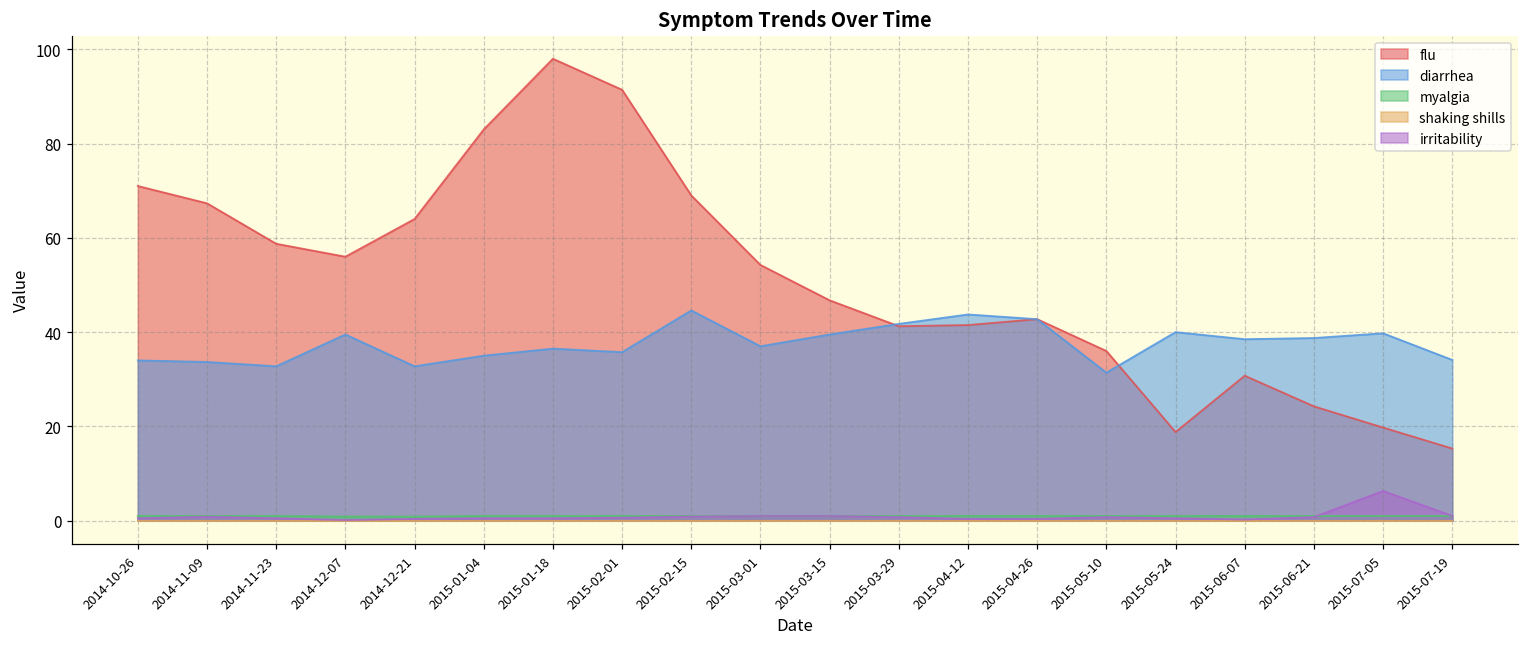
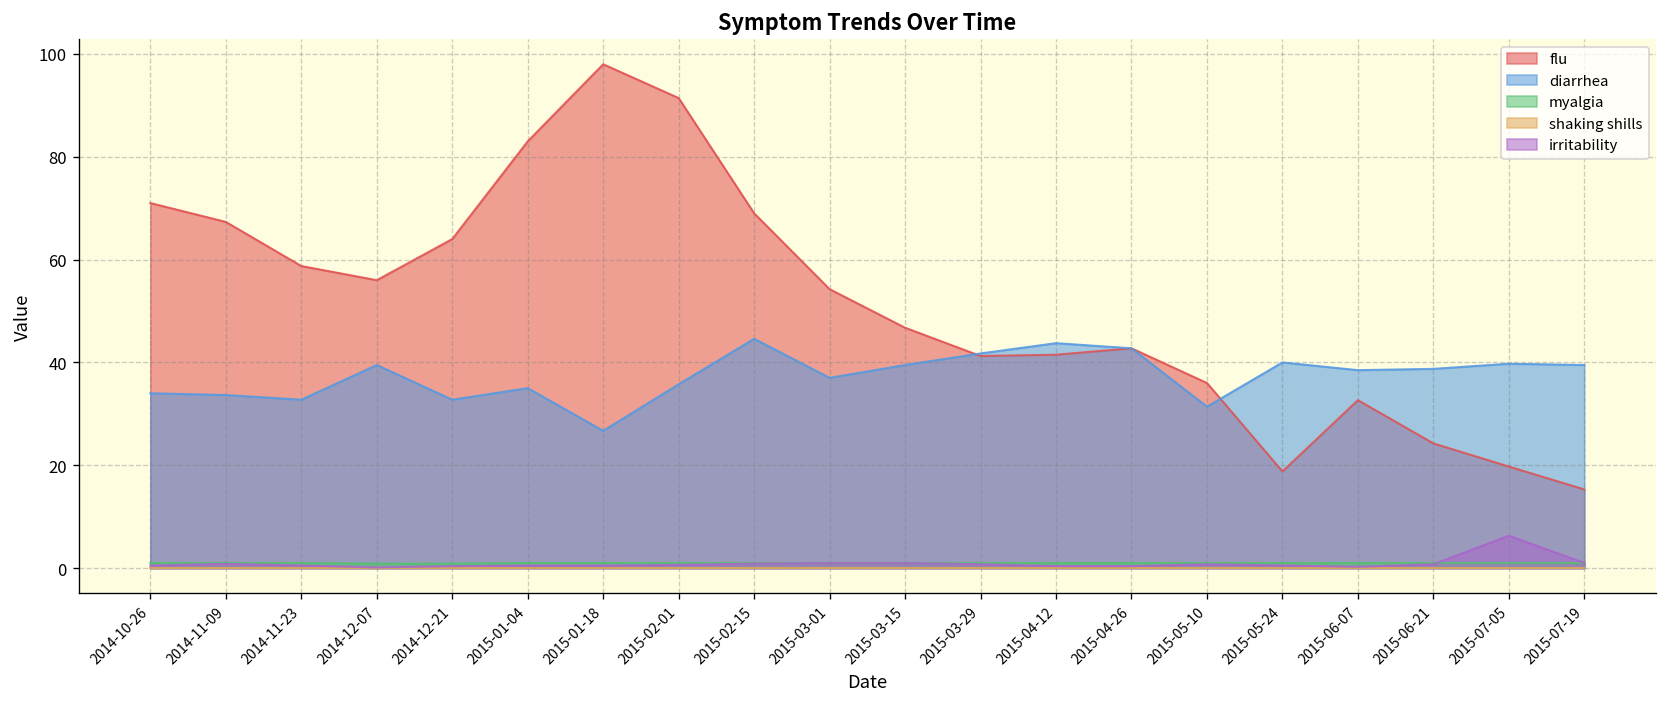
diarrhea, 2015-01-18: 37 -> 27
flu, 2015-06-07: 31 -> 33
diarrhea, 2015-07-19: 34 -> 40
